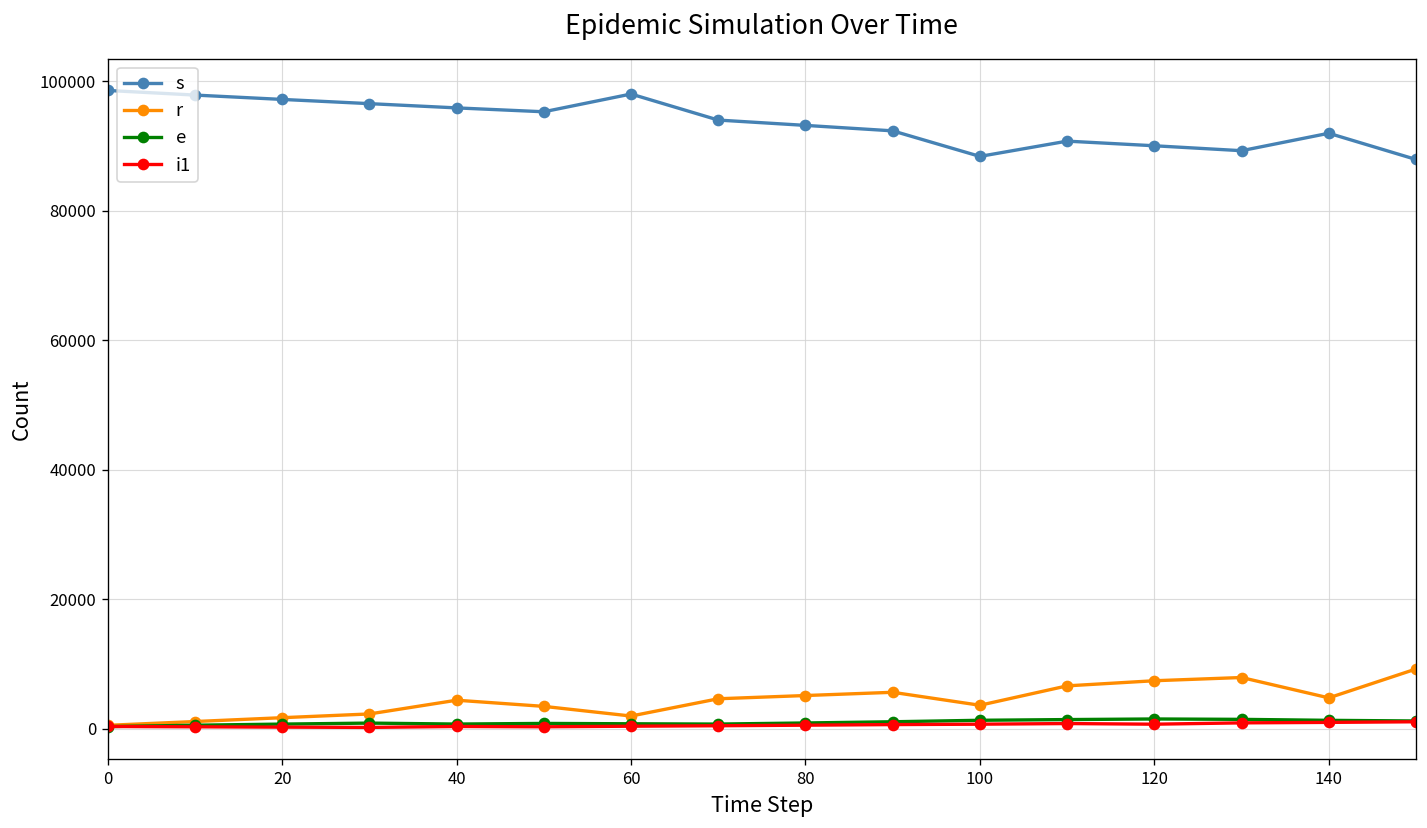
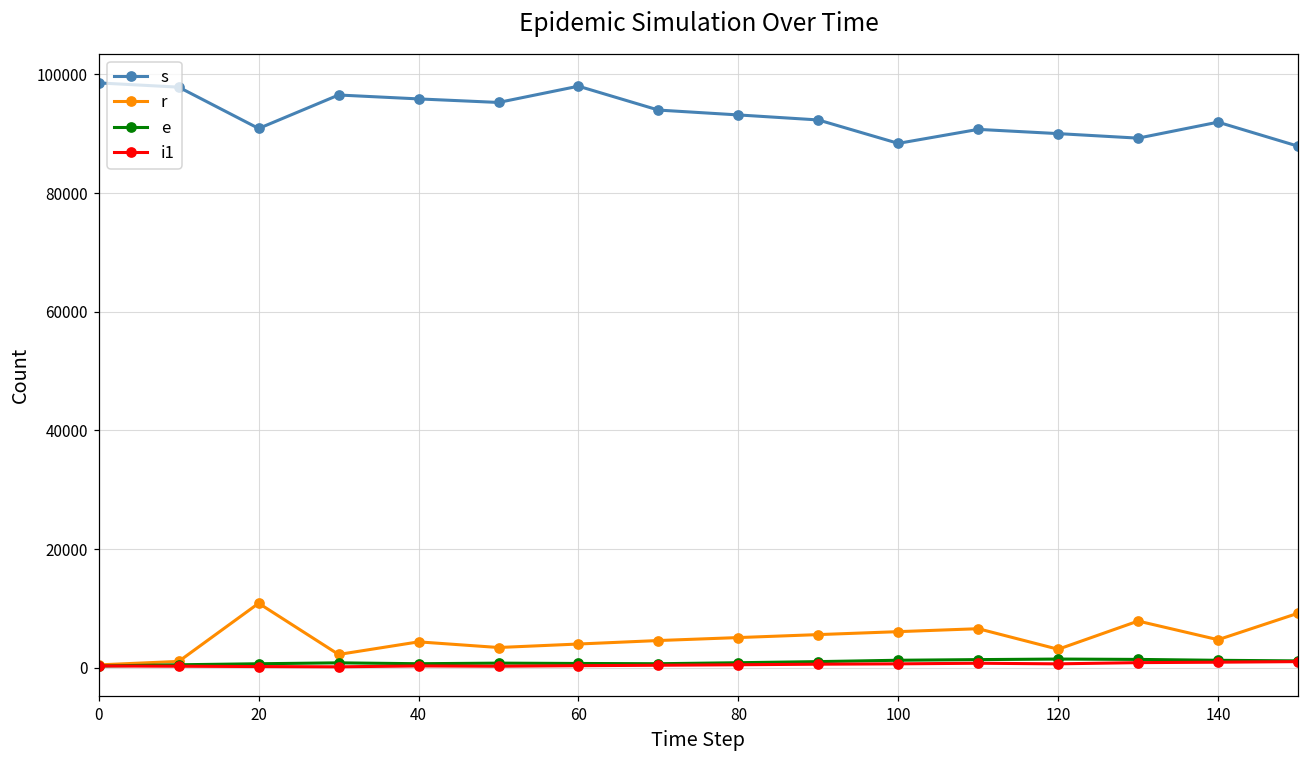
s, 20: 97000 -> 91000
r, 20: 2000 -> 11000
r, 60: 2000 -> 4000
r, 100: 4000 -> 6000
r, 120: 7000 -> 3000
